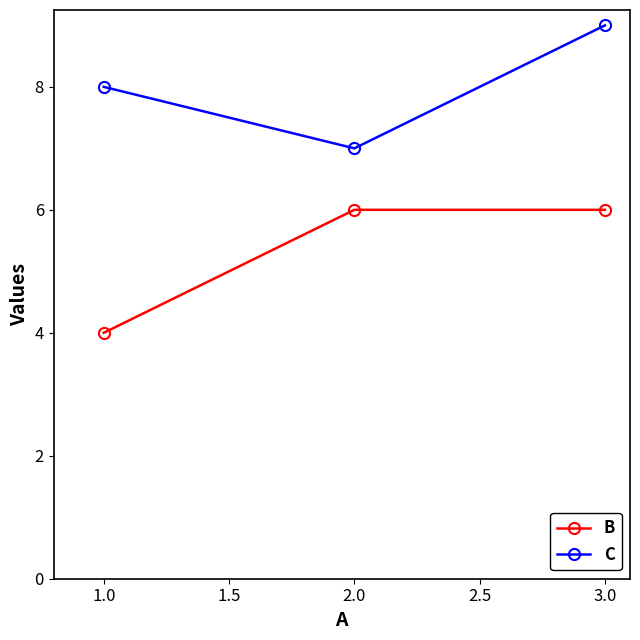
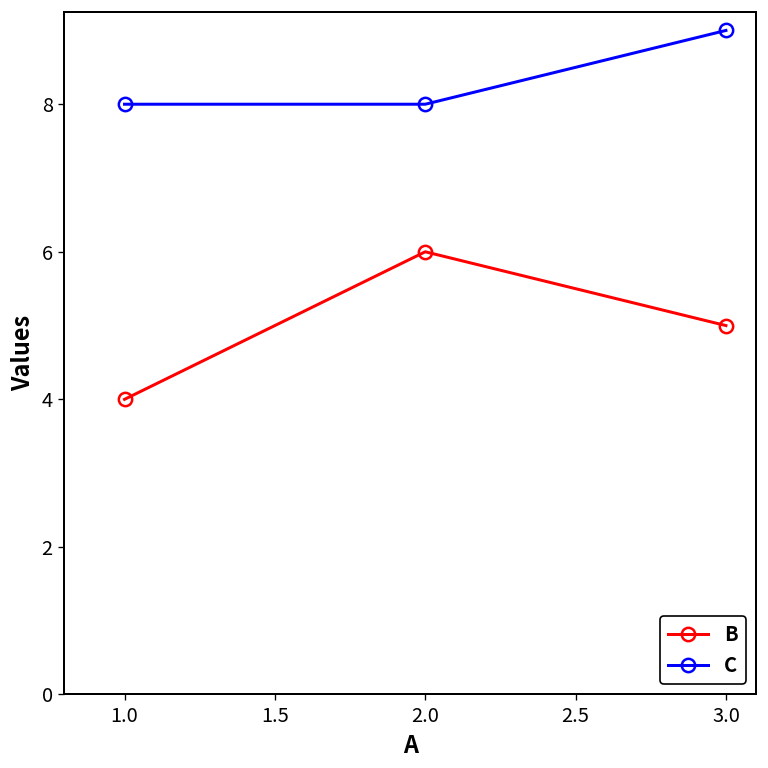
C, 2.0: 7 -> 8
B, 3.0: 6 -> 5
